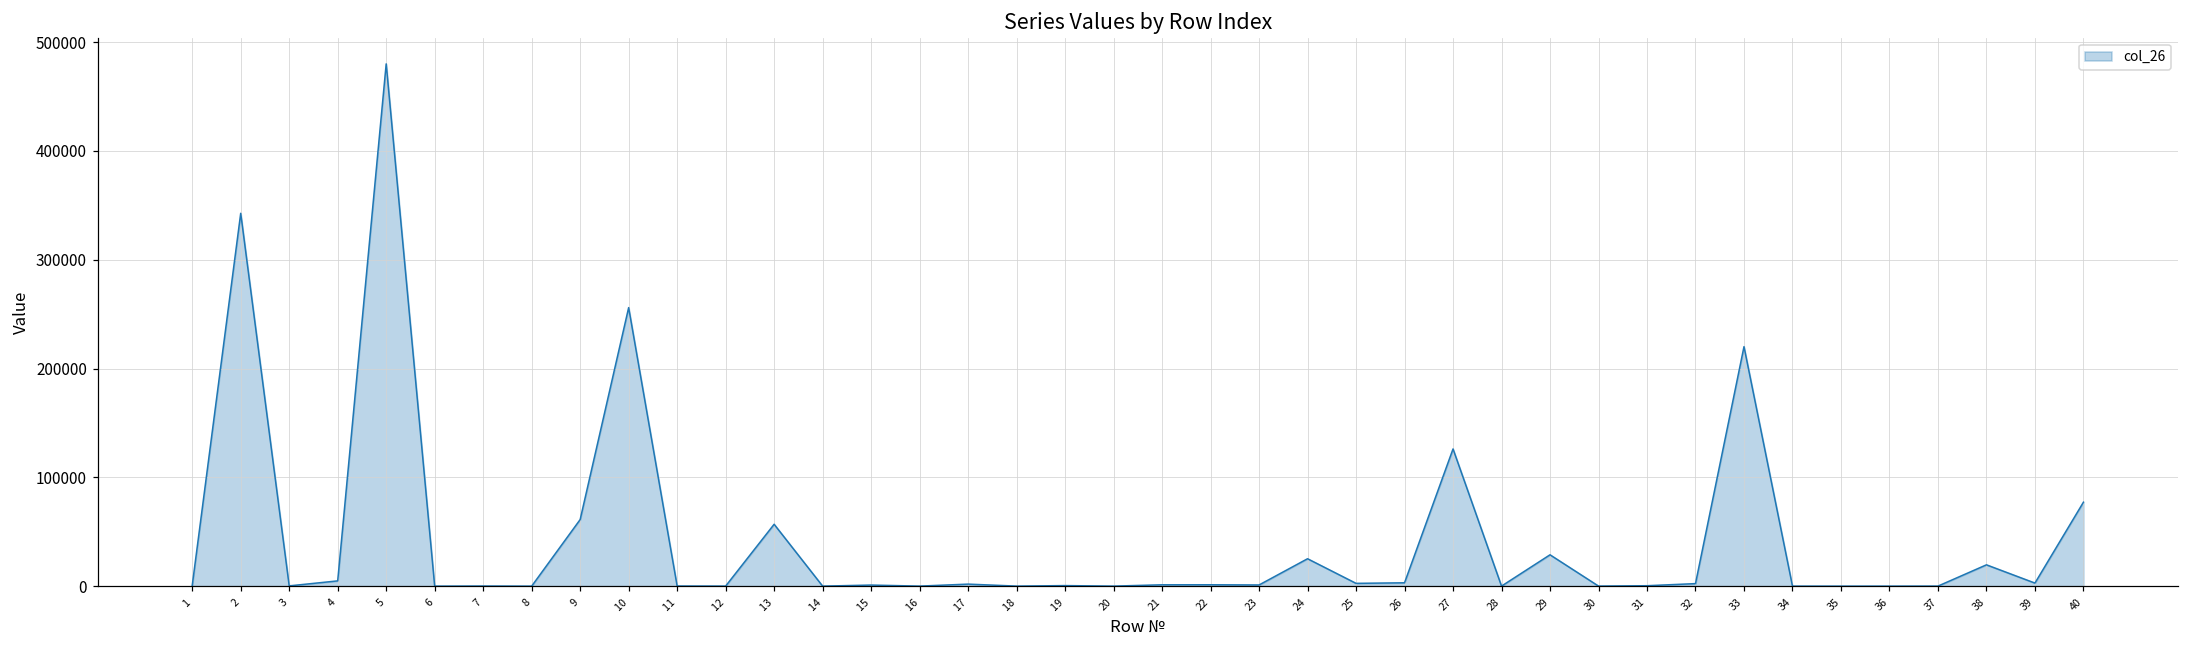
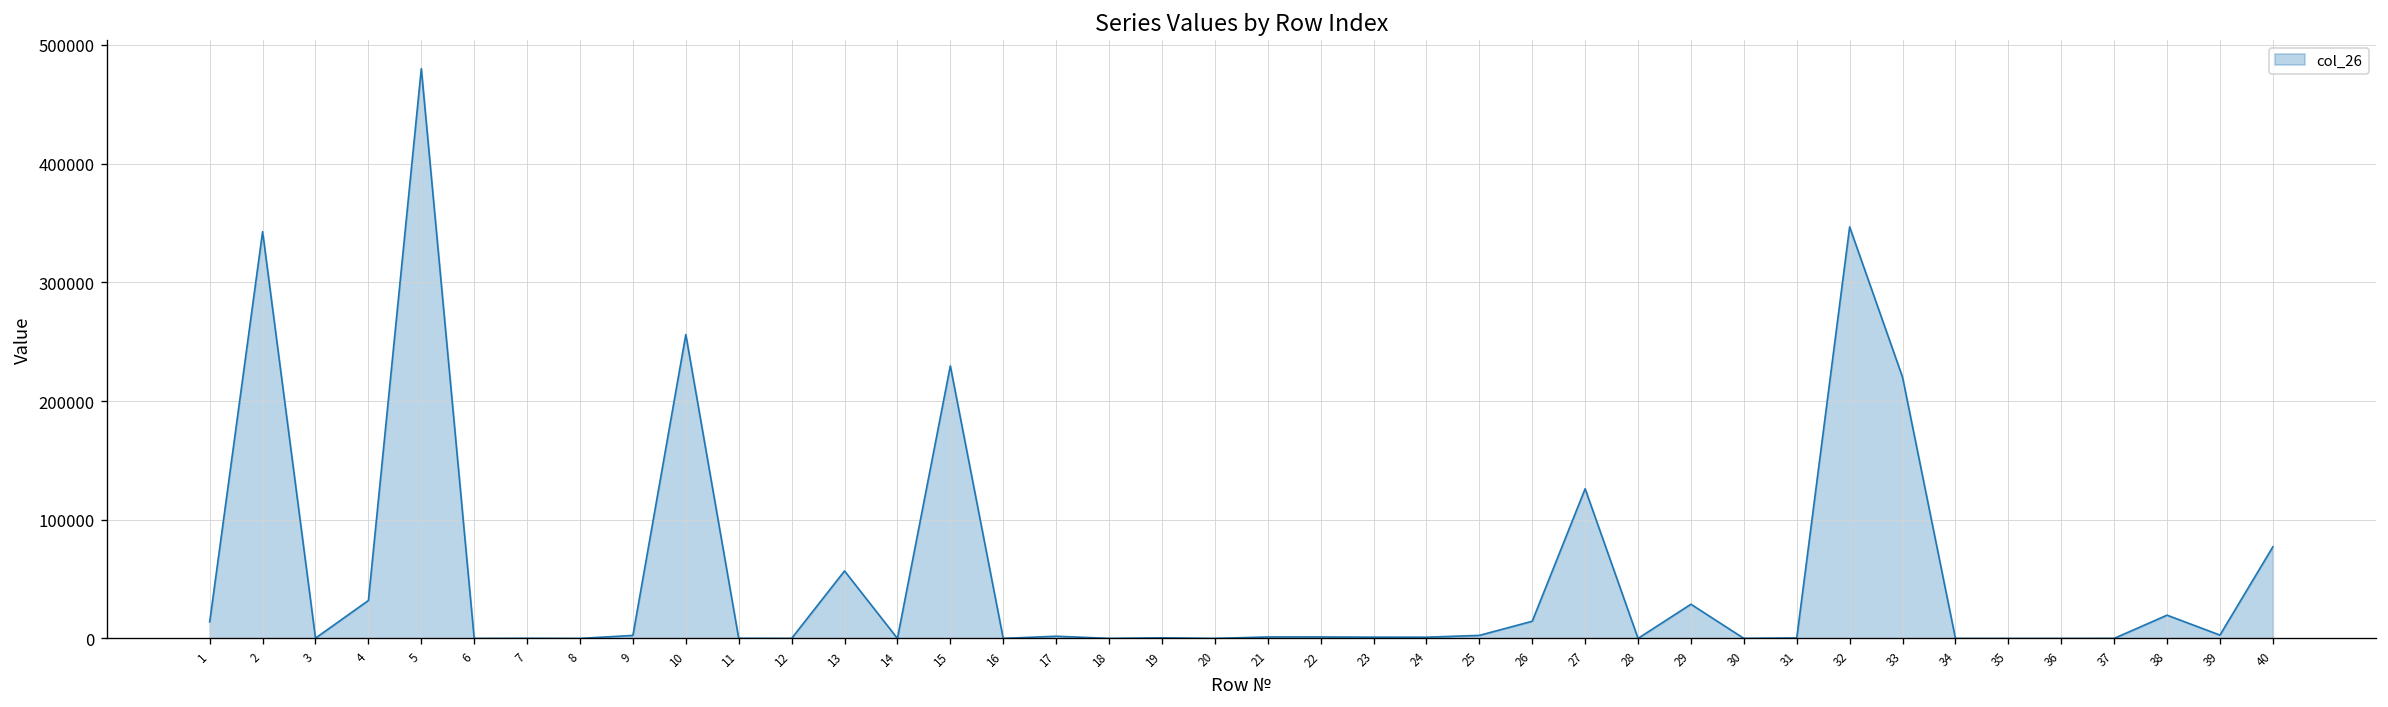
1: 0 -> 10000
4: 0 -> 30000
9: 60000 -> 0
15: 0 -> 230000
24: 30000 -> 0
26: 0 -> 10000
32: 0 -> 350000
